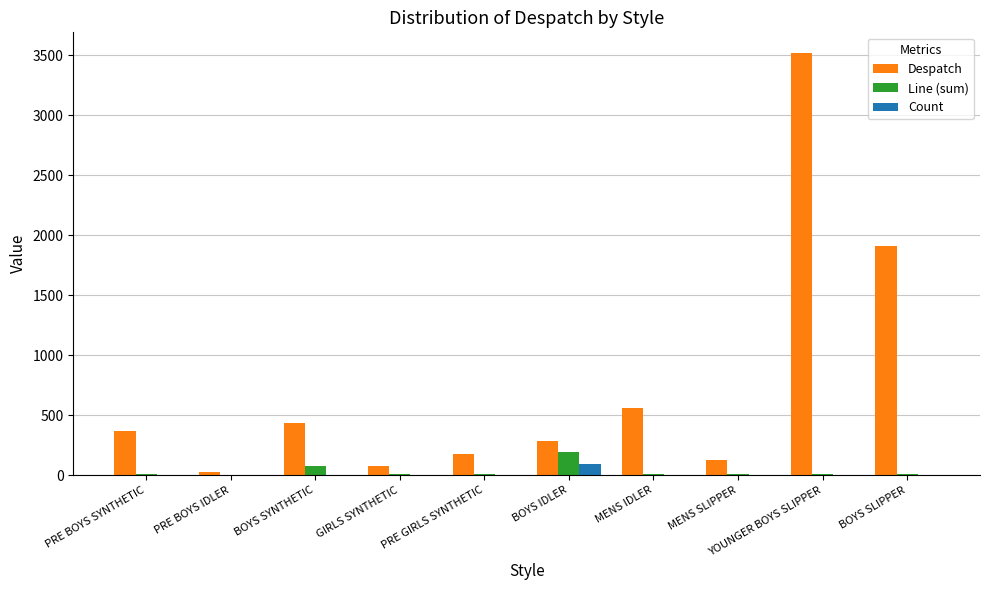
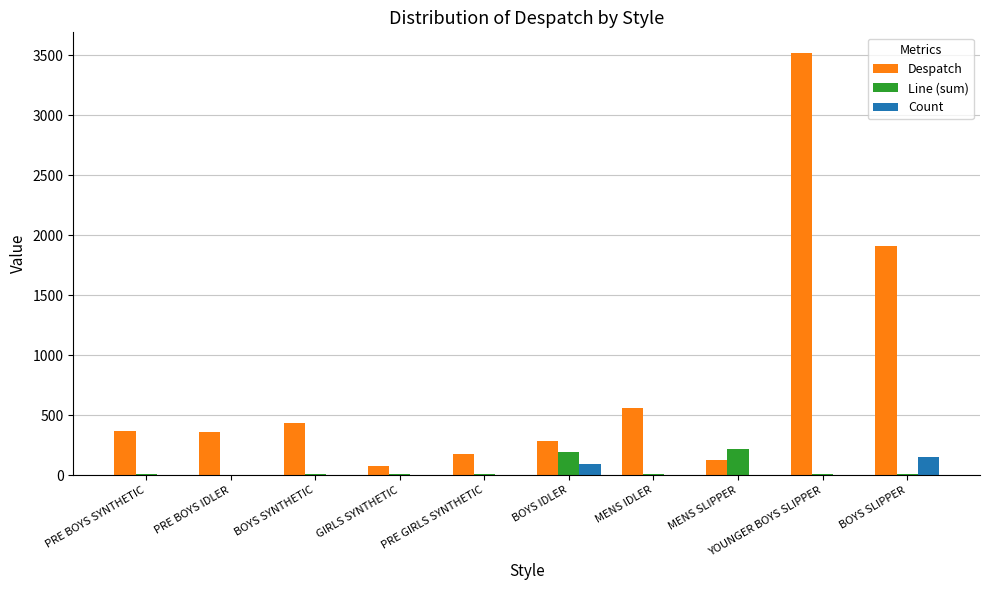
Despatch, PRE BOYS IDLER: 20 -> 360
Line (sum), BOYS SYNTHETIC: 80 -> 10
Line (sum), MENS SLIPPER: 10 -> 210
Count, BOYS SLIPPER: 0 -> 150
